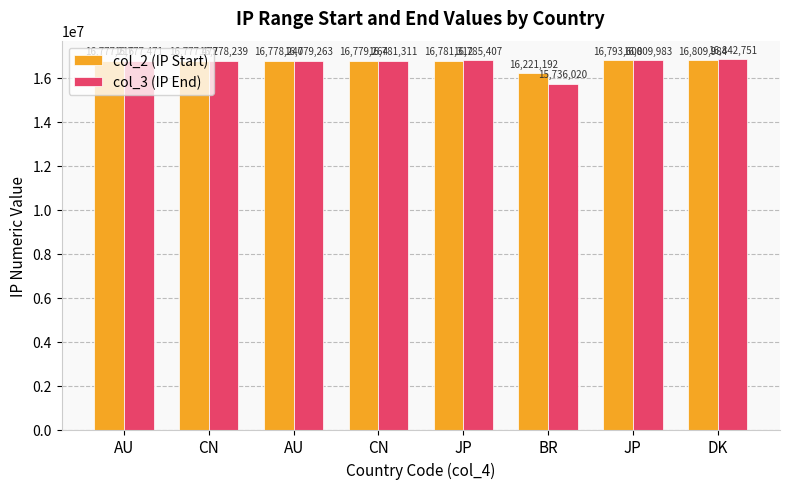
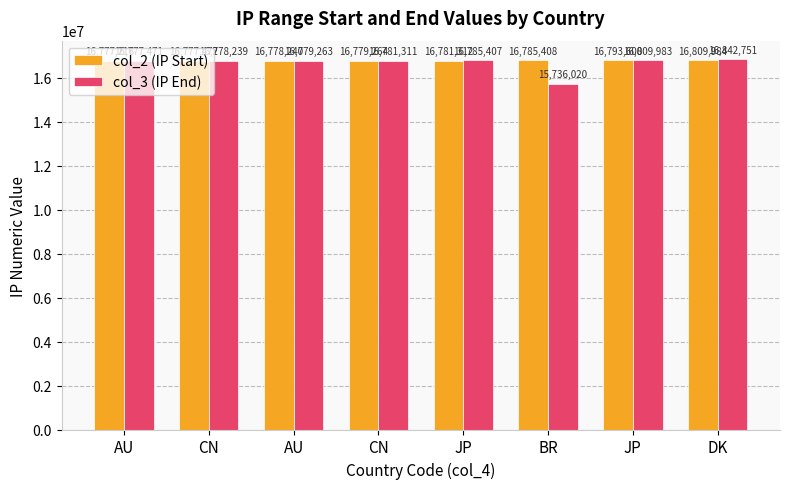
col_2 (IP Start), BR: 16,221,192 -> 16,785,408
